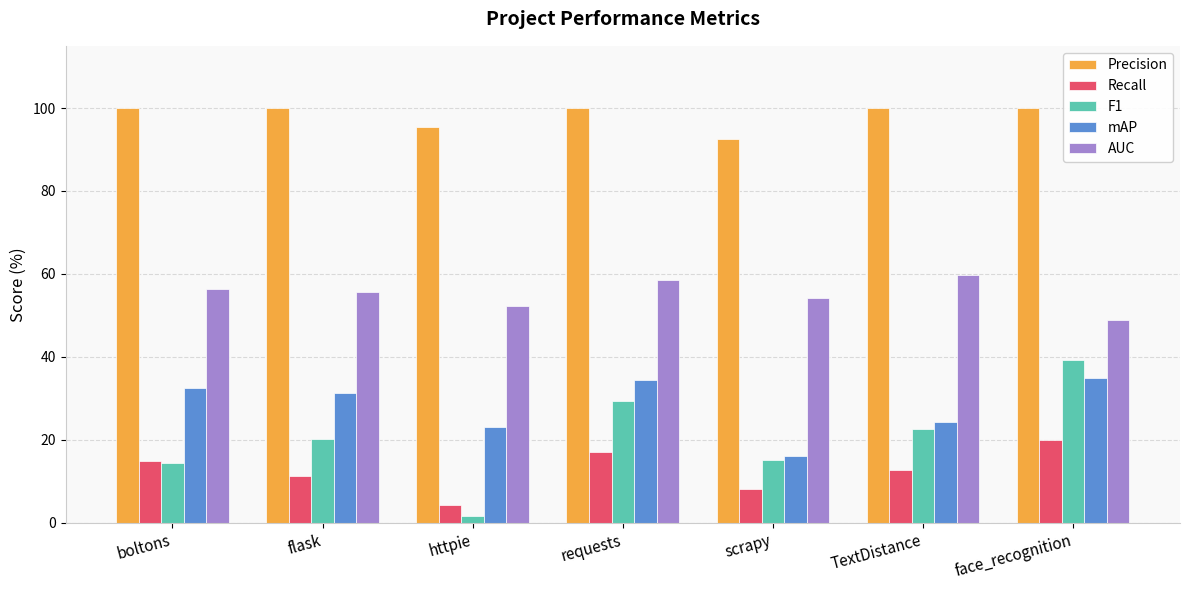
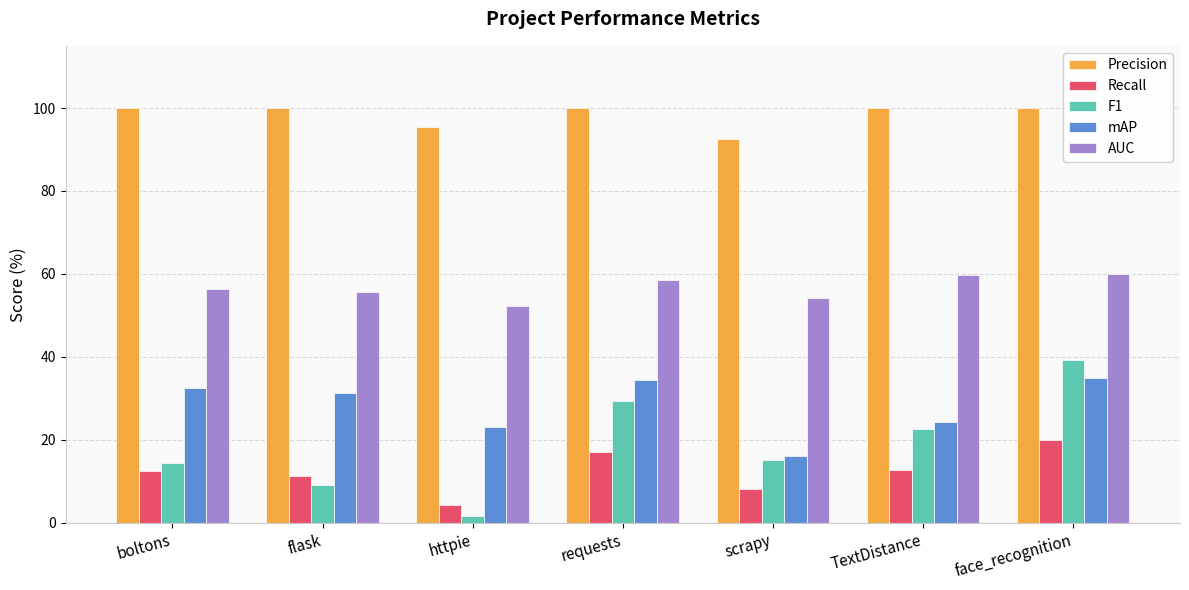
Recall, boltons: 15 -> 13
F1, flask: 20 -> 9
AUC, face_recognition: 49 -> 60
